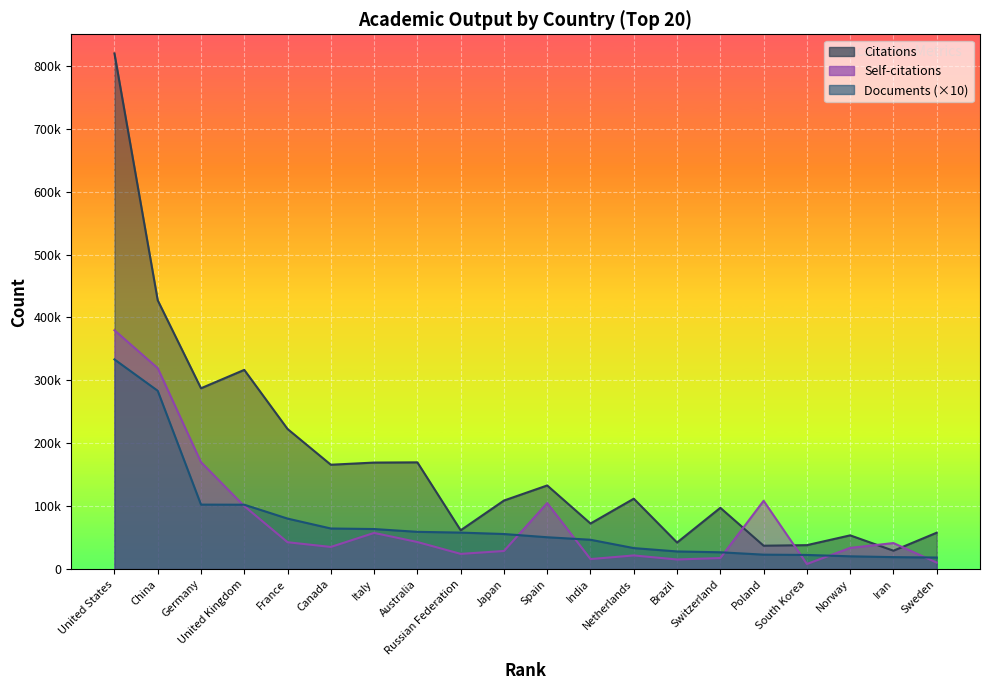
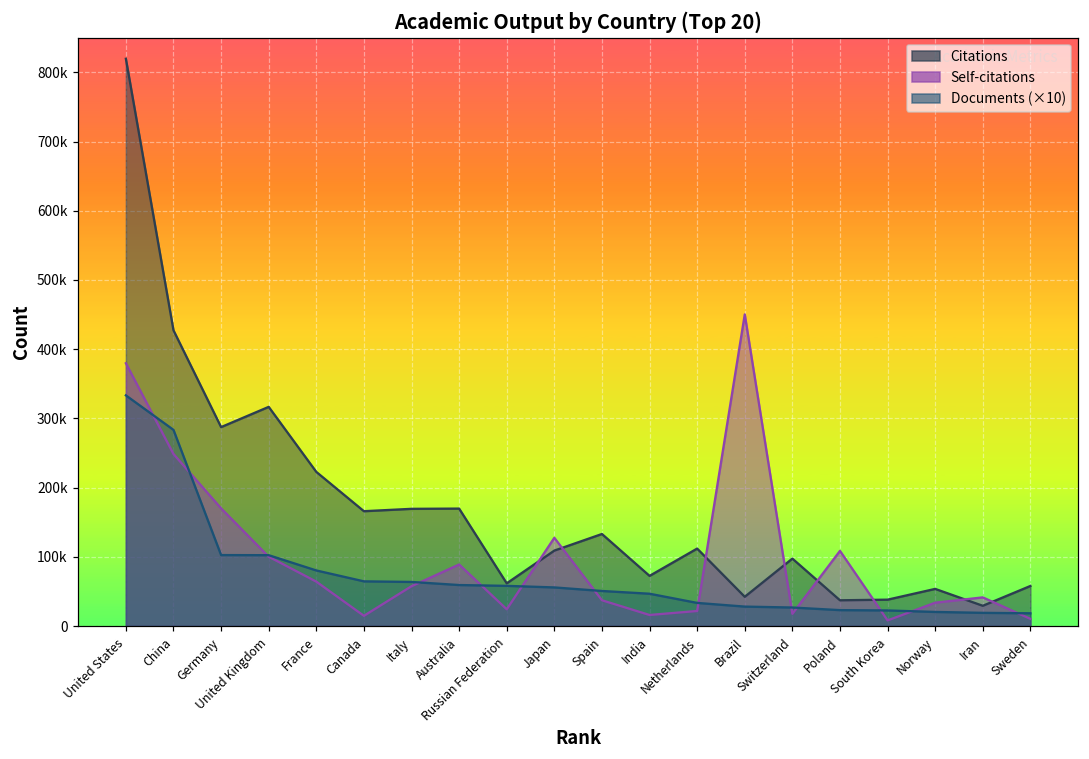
Self-citations, China: 320000 -> 250000
Self-citations, France: 40000 -> 60000
Self-citations, Canada: 40000 -> 10000
Self-citations, Australia: 40000 -> 90000
Self-citations, Japan: 30000 -> 130000
Self-citations, Spain: 110000 -> 40000
Self-citations, Brazil: 20000 -> 450000
